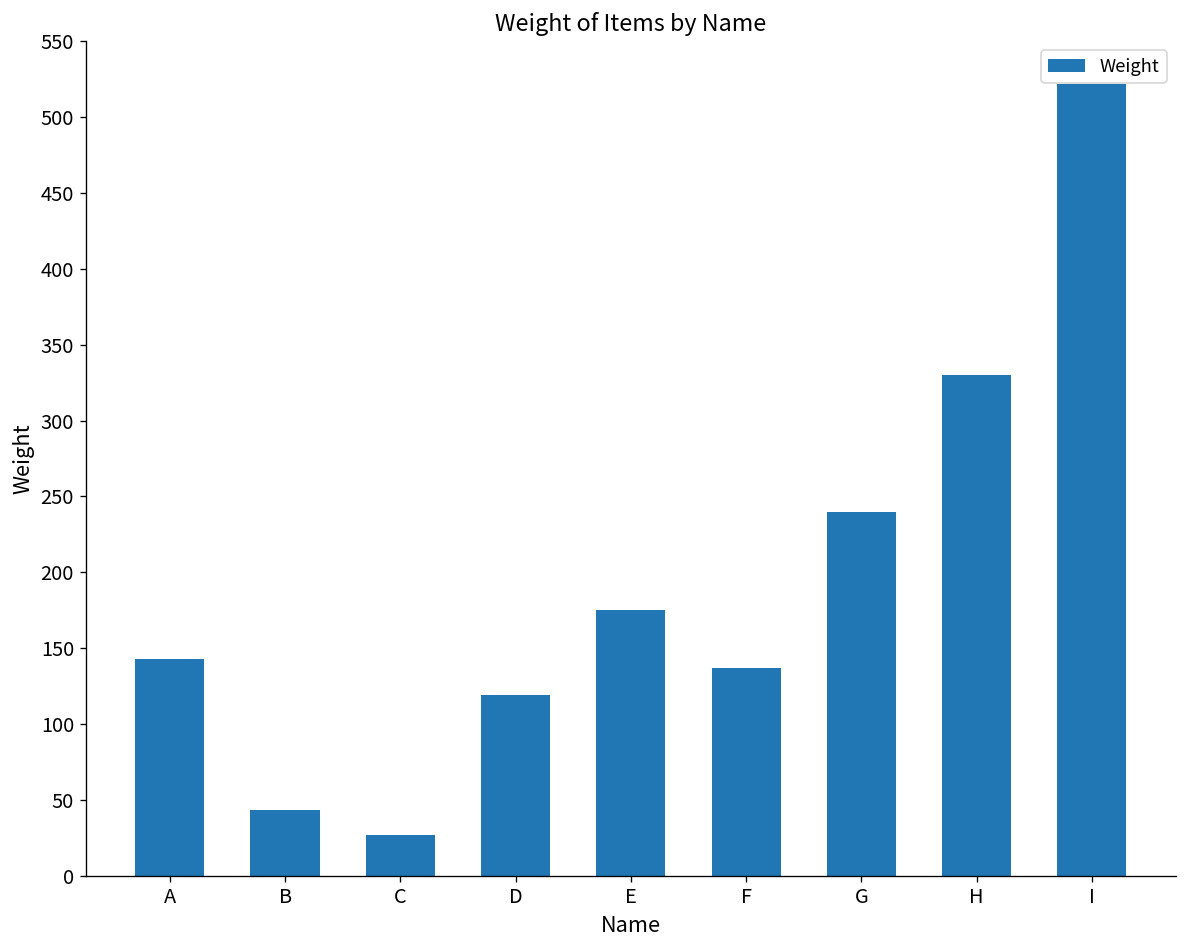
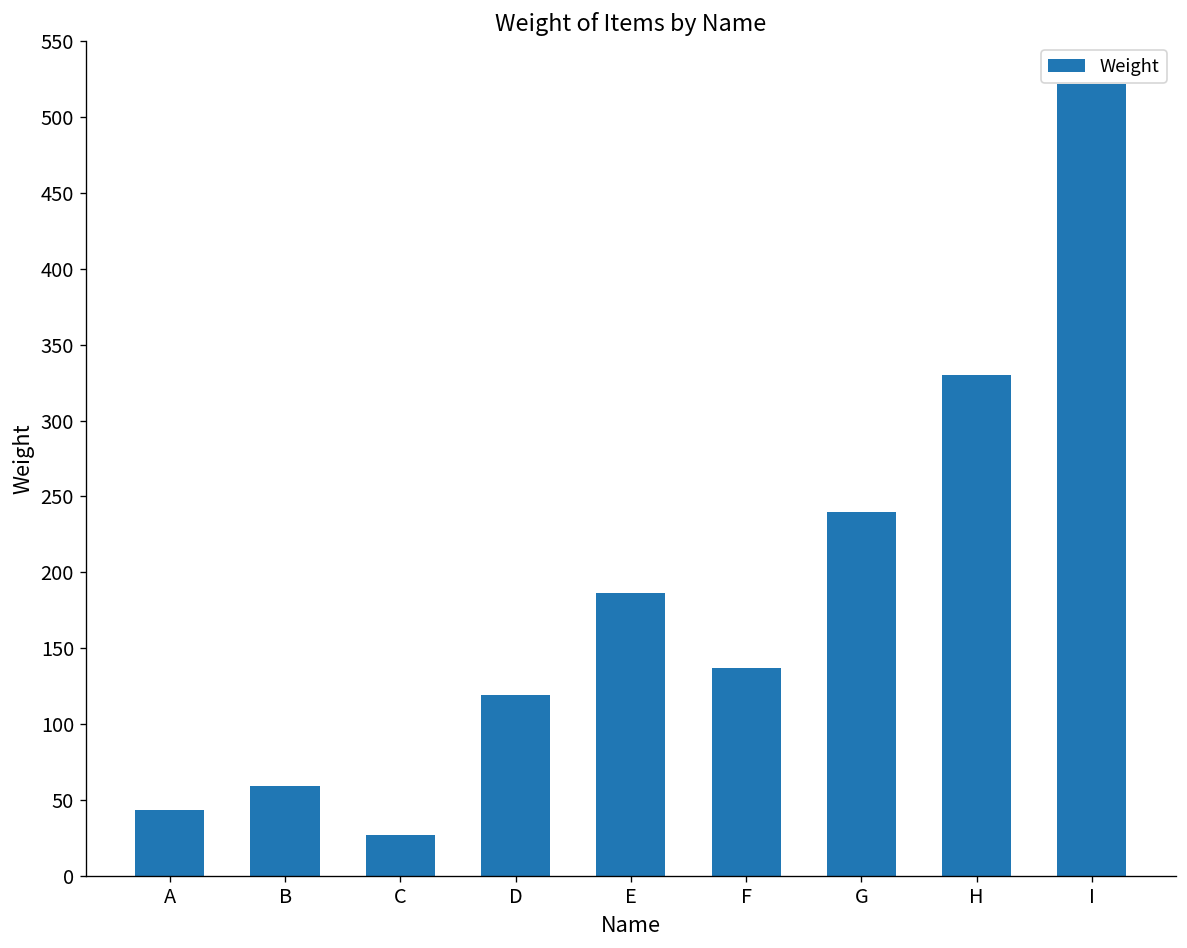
A: 143 -> 43
B: 43 -> 59
E: 175 -> 186
